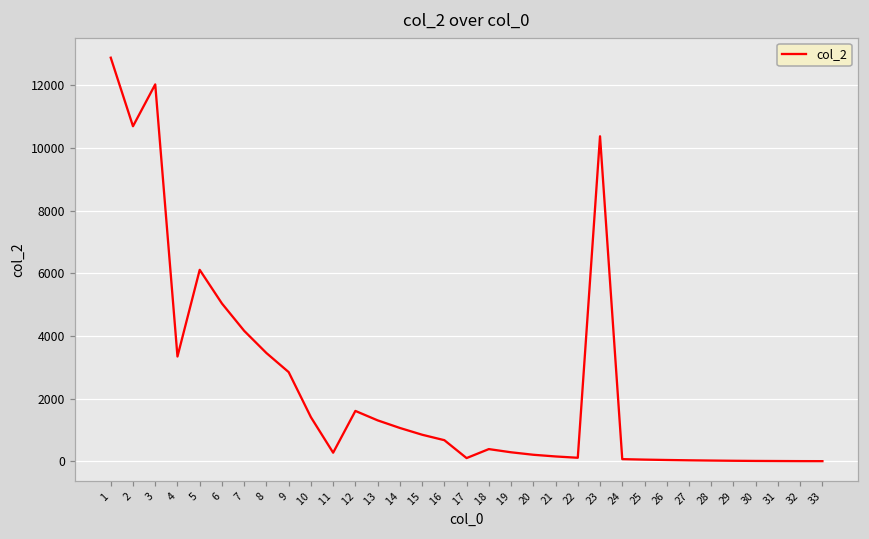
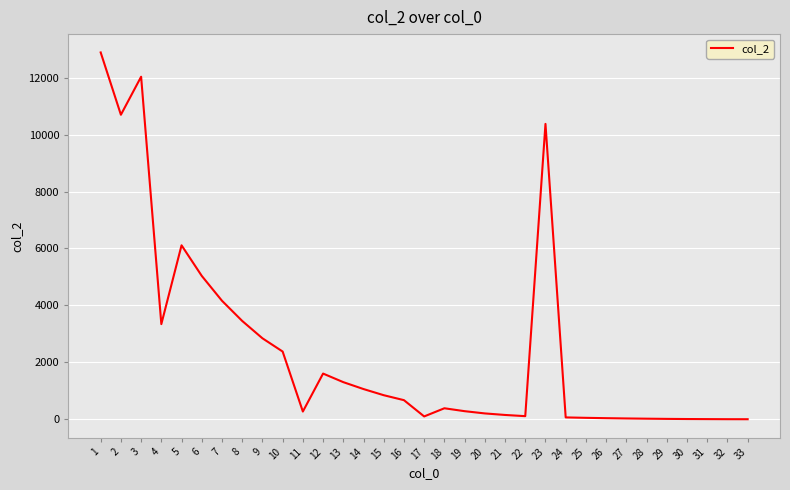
10: 1400 -> 2400
